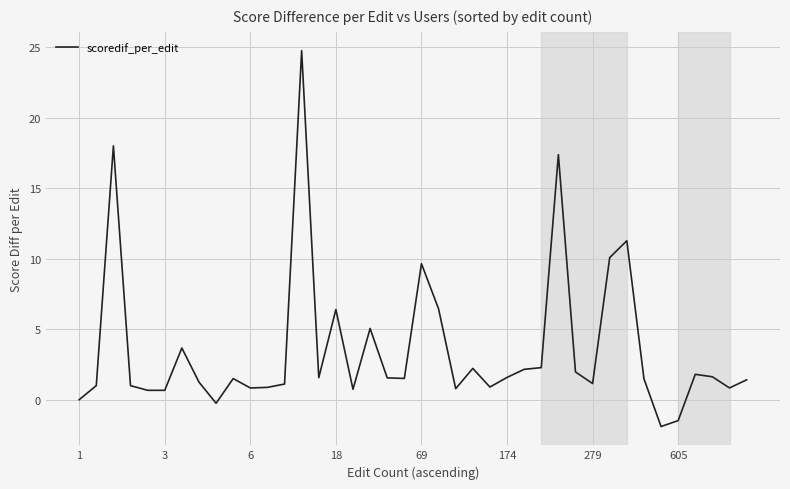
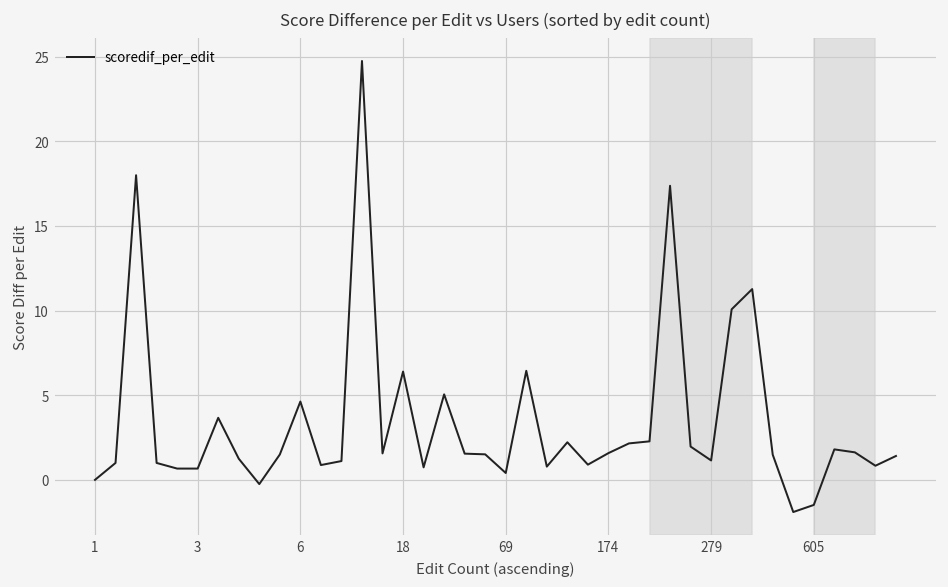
6: 0.8 -> 4.6
69: 9.6 -> 0.4
